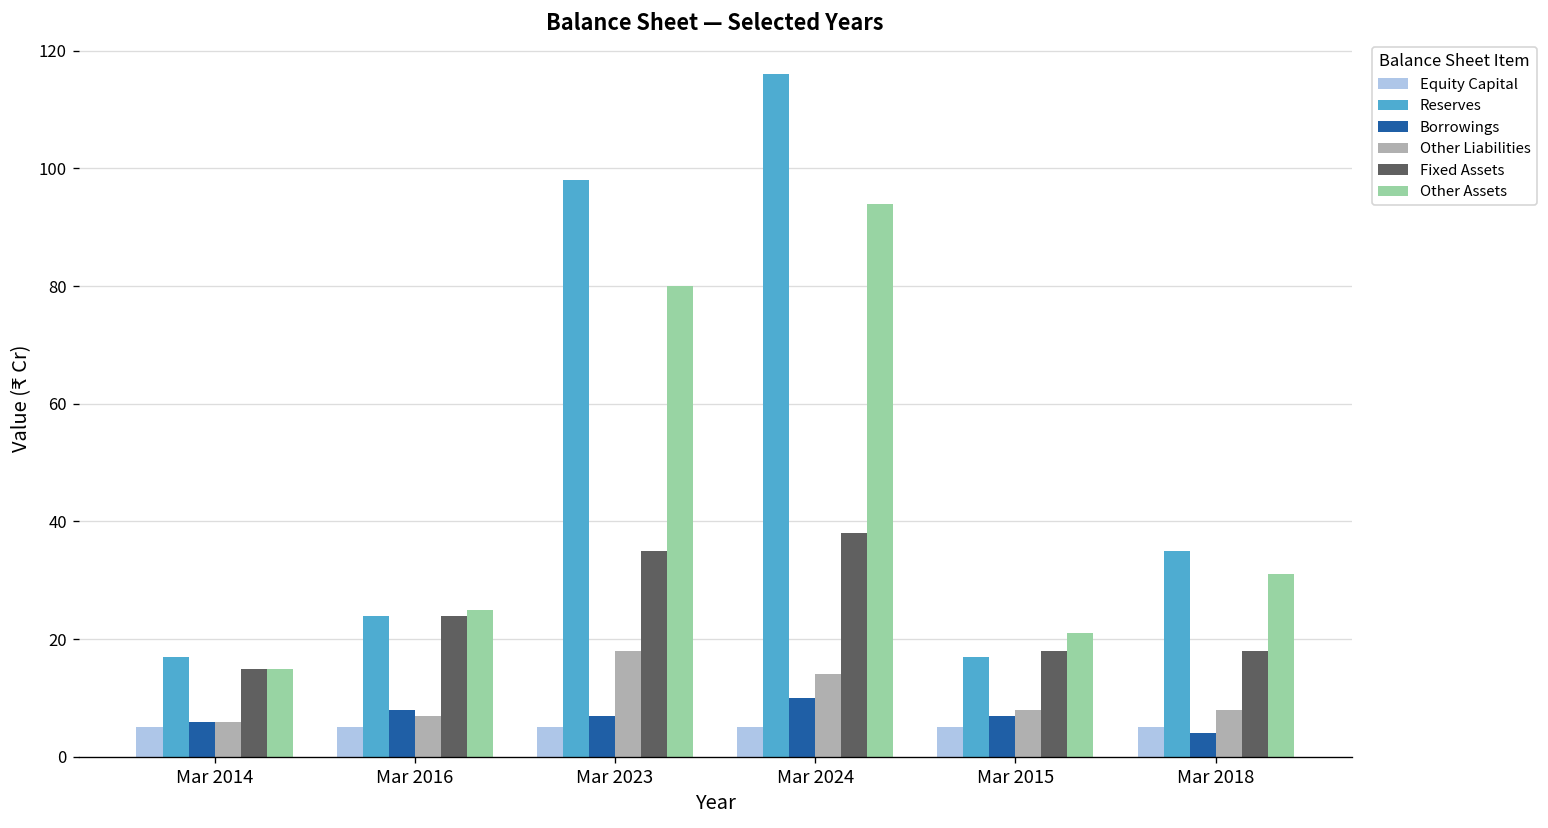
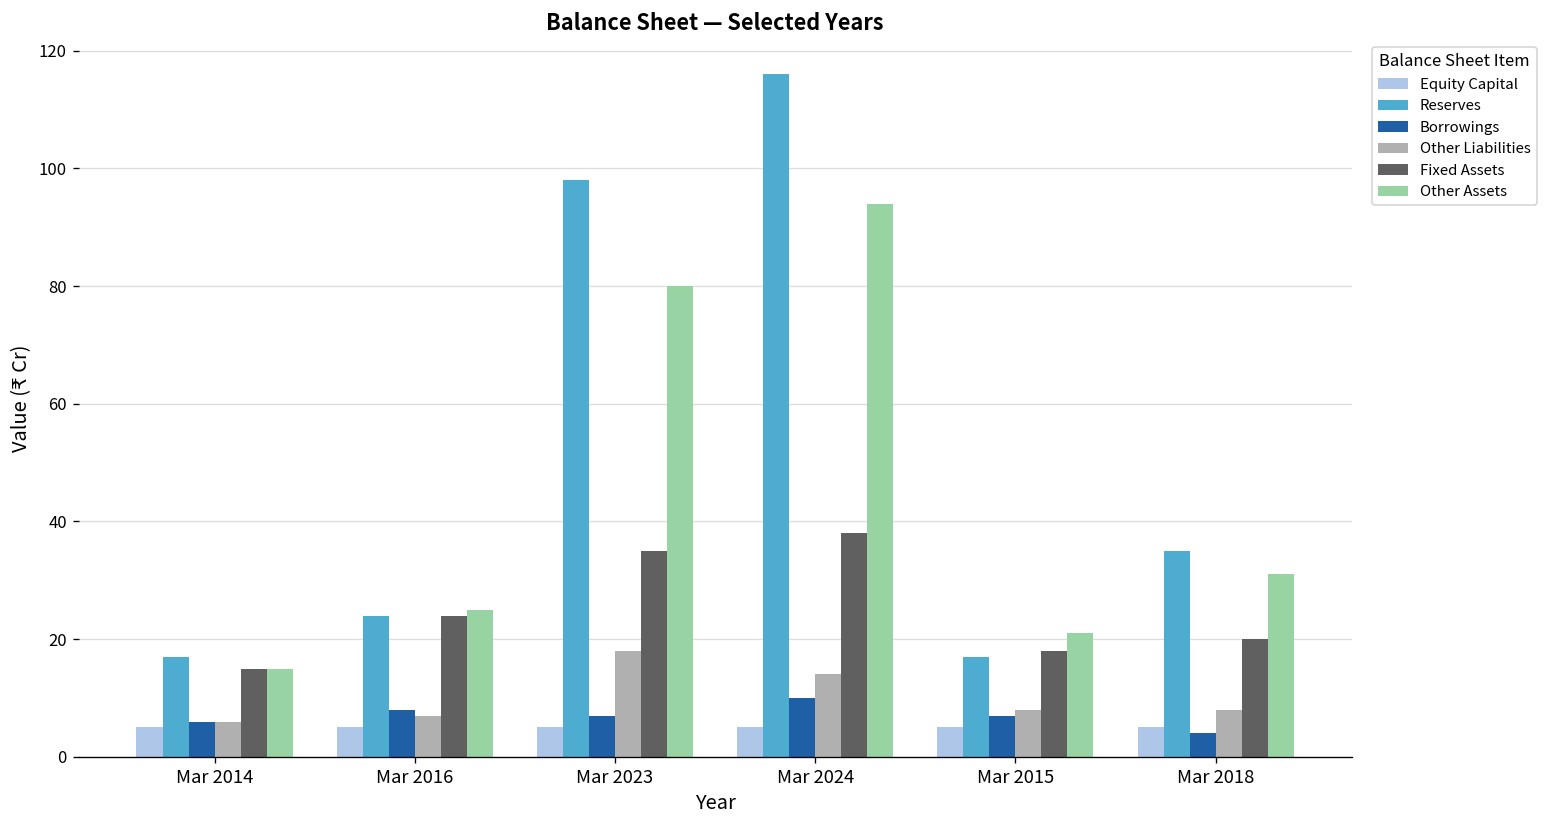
Fixed Assets, Mar 2018: 18 -> 20
